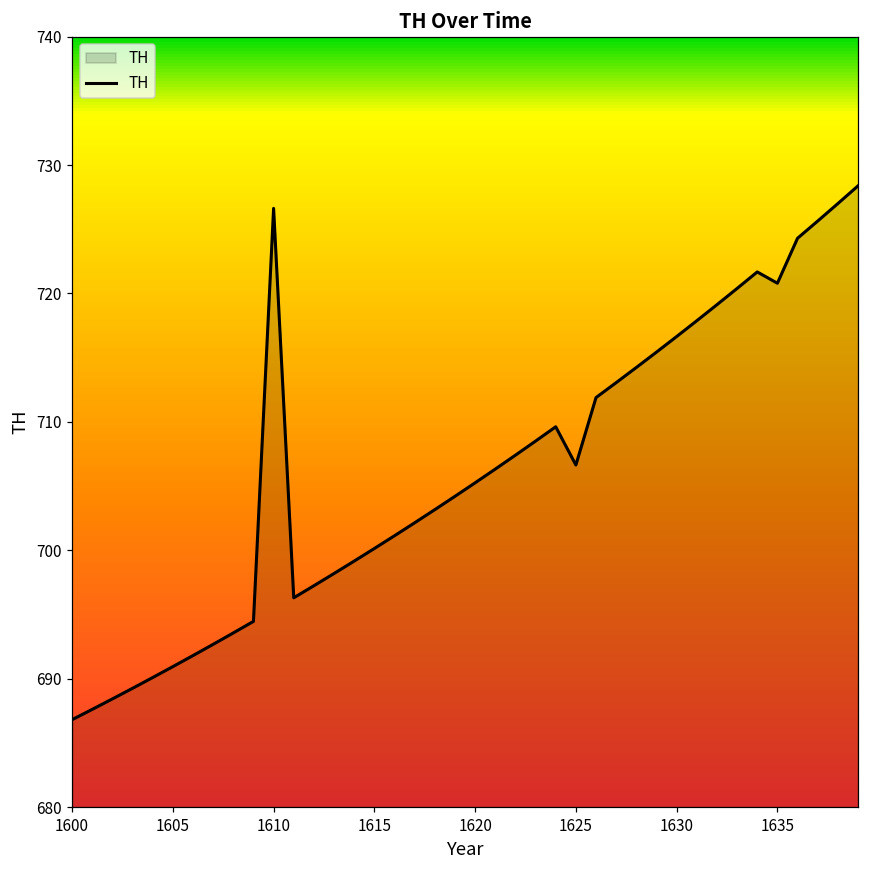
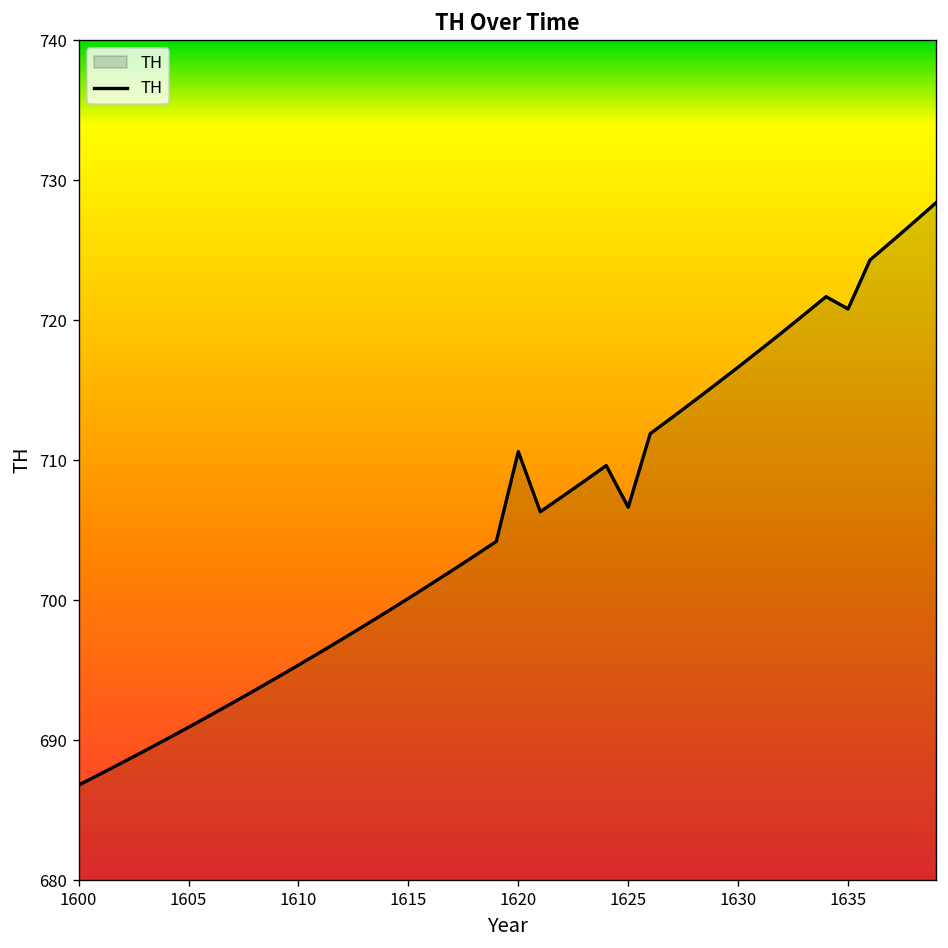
1610: 726.6 -> 695.4
1620: 705.3 -> 710.6
